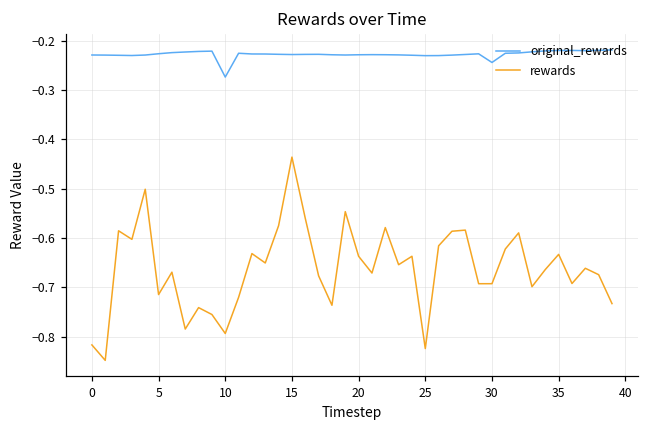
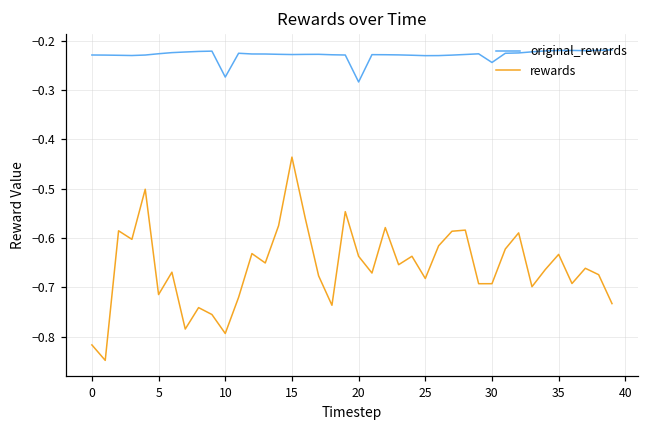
original_rewards, 20: -0.23 -> -0.28
rewards, 25: -0.82 -> -0.68
